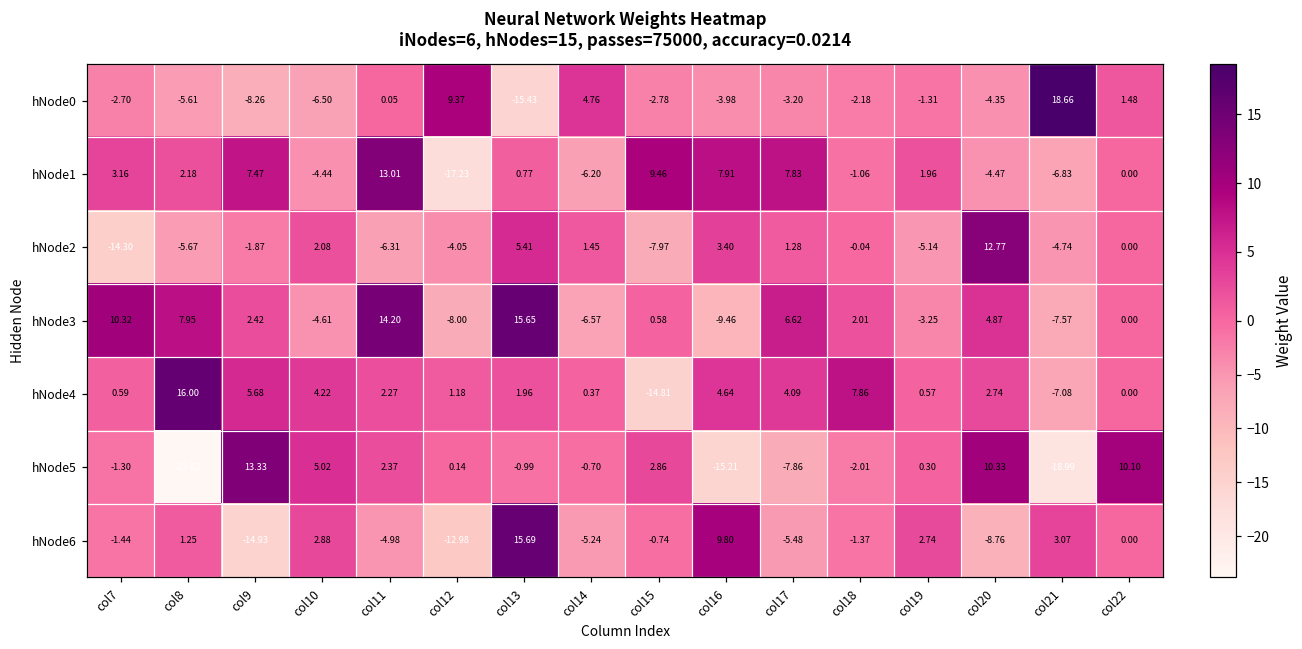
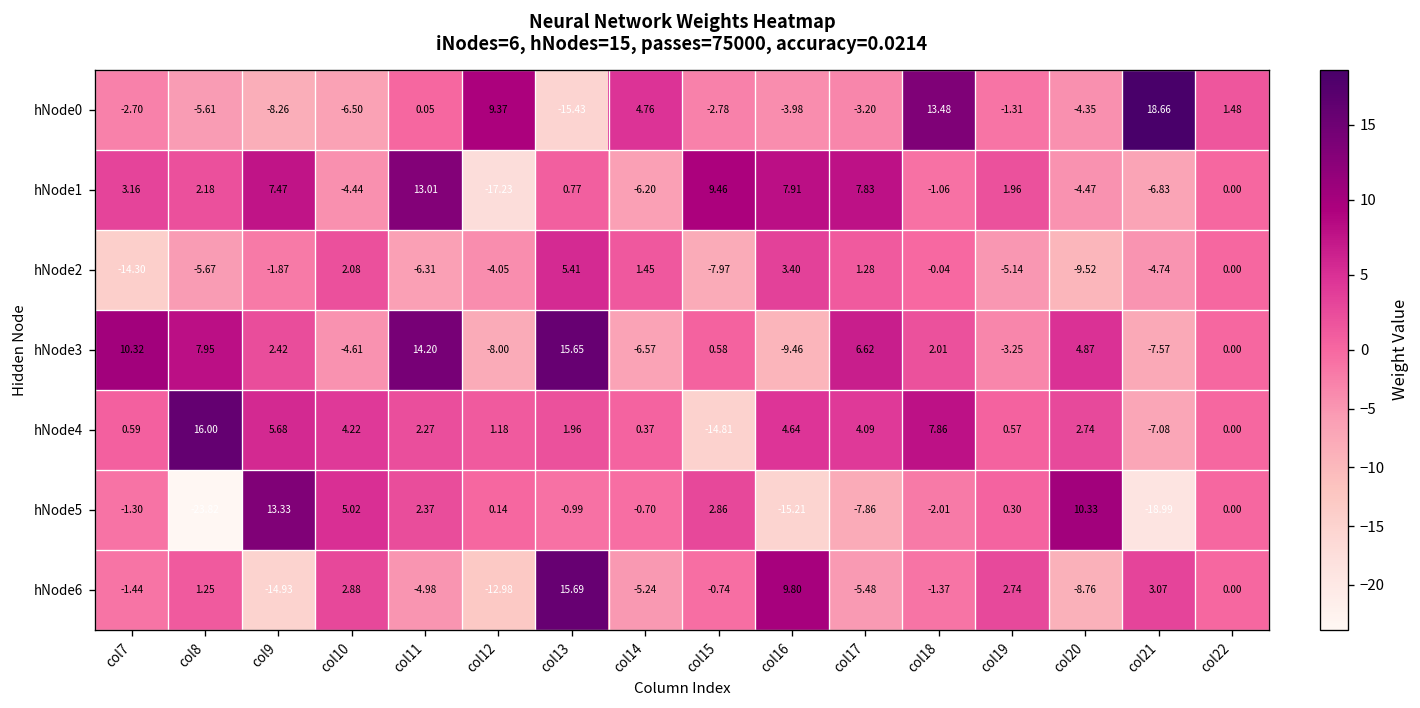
hNode0, col18: -2.18 -> 13.48
hNode2, col20: 12.77 -> -9.52
hNode5, col22: 10.10 -> 0.00
